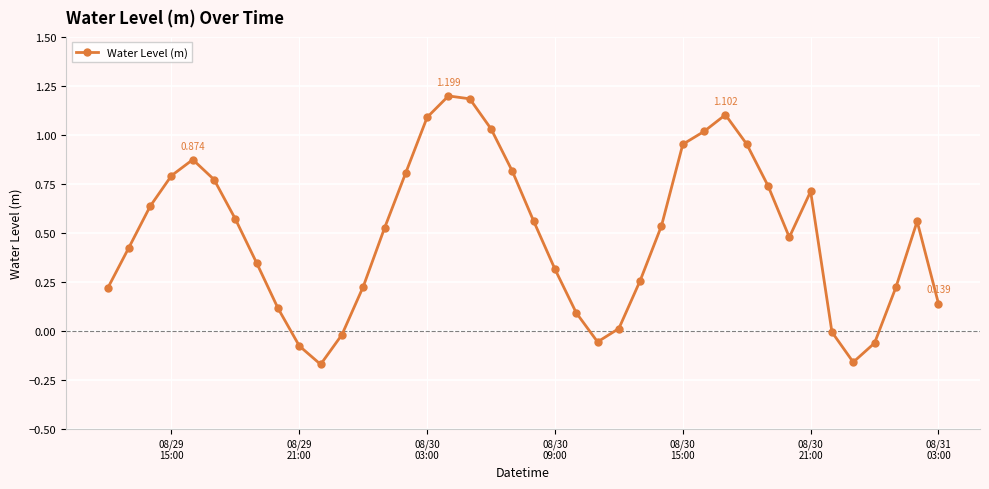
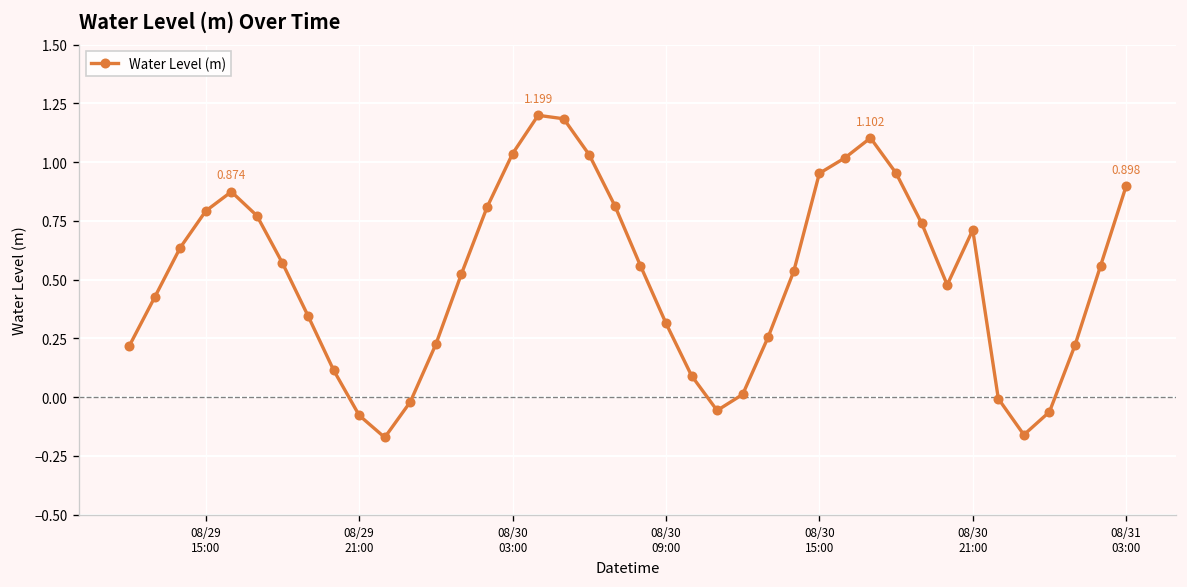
08/30 03:00: 1.09 -> 1.04
08/31 03:00: 0.139 -> 0.898
